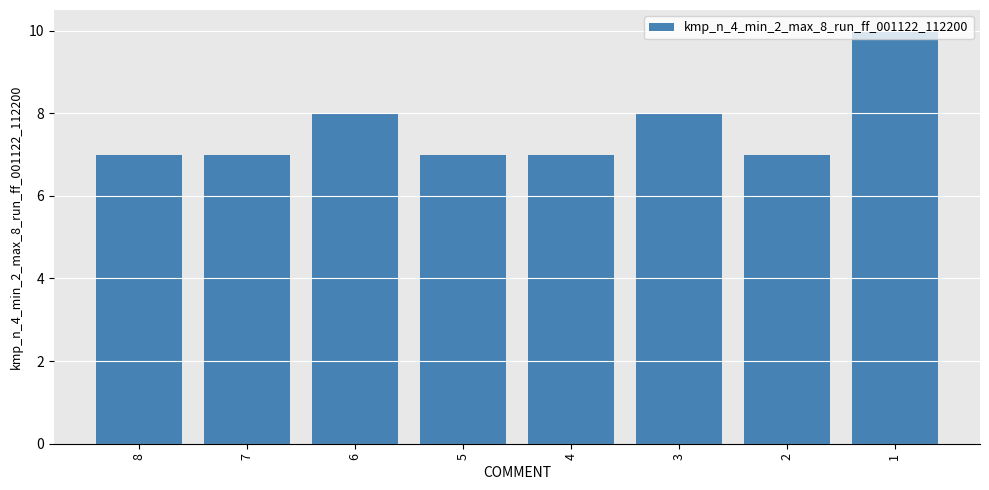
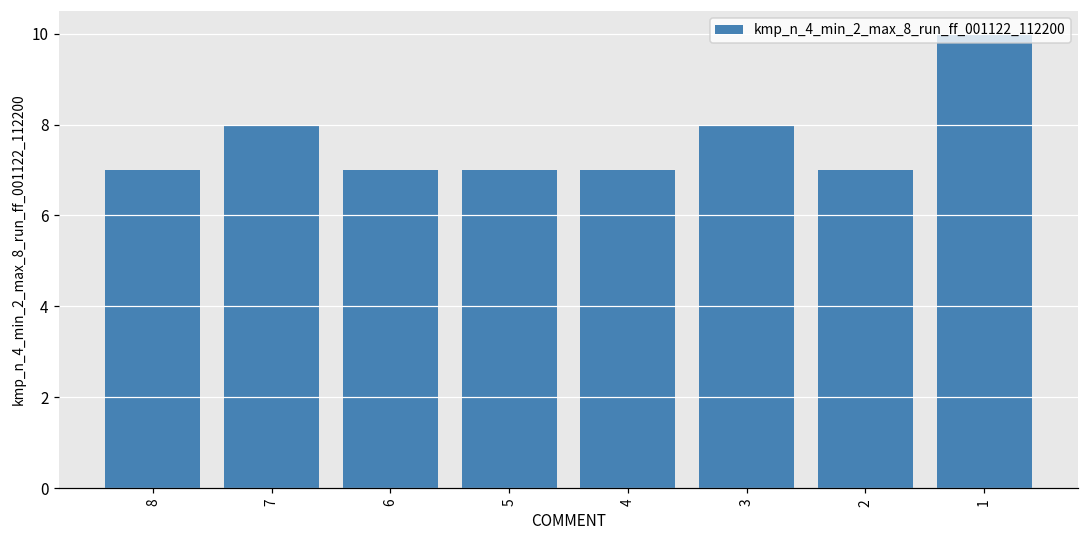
7: 7 -> 8
6: 8 -> 7
